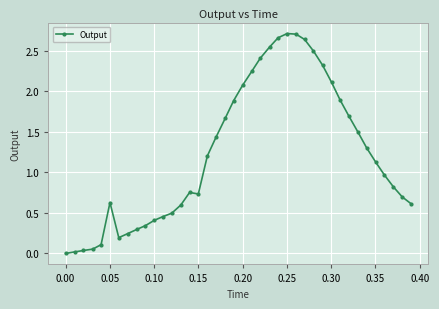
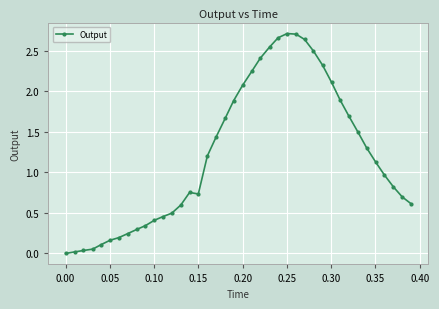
0.05: 0.6 -> 0.2
